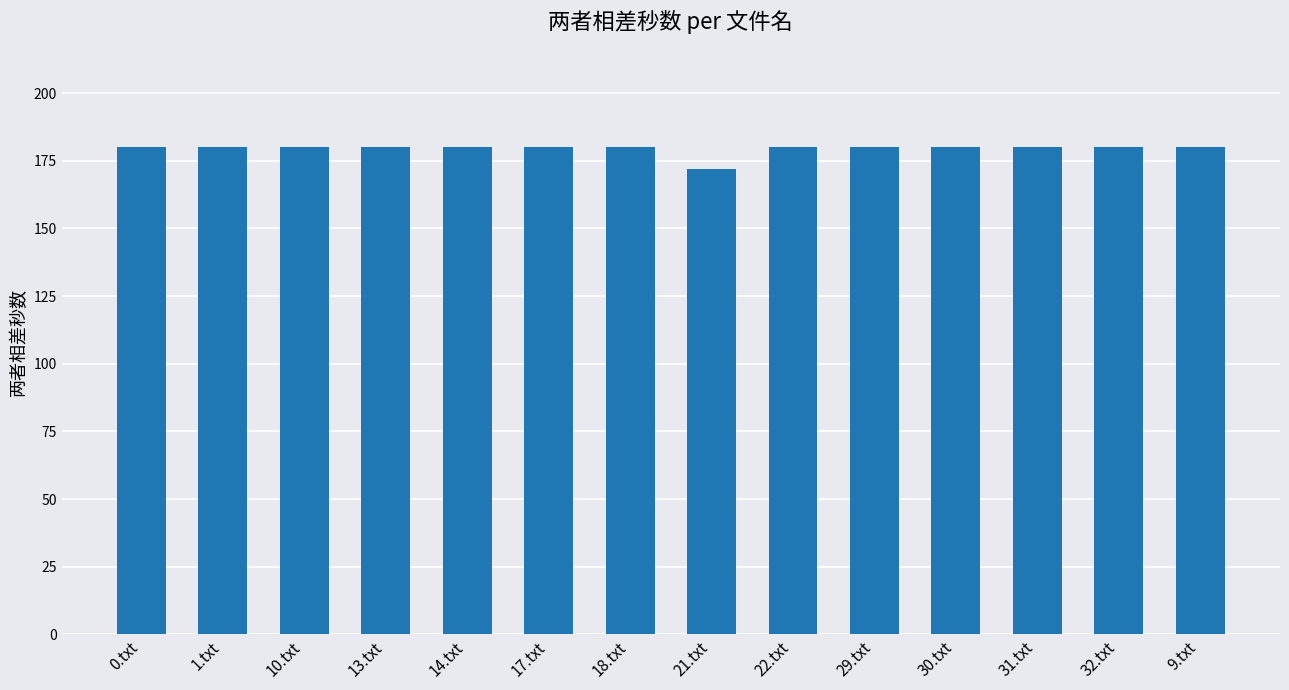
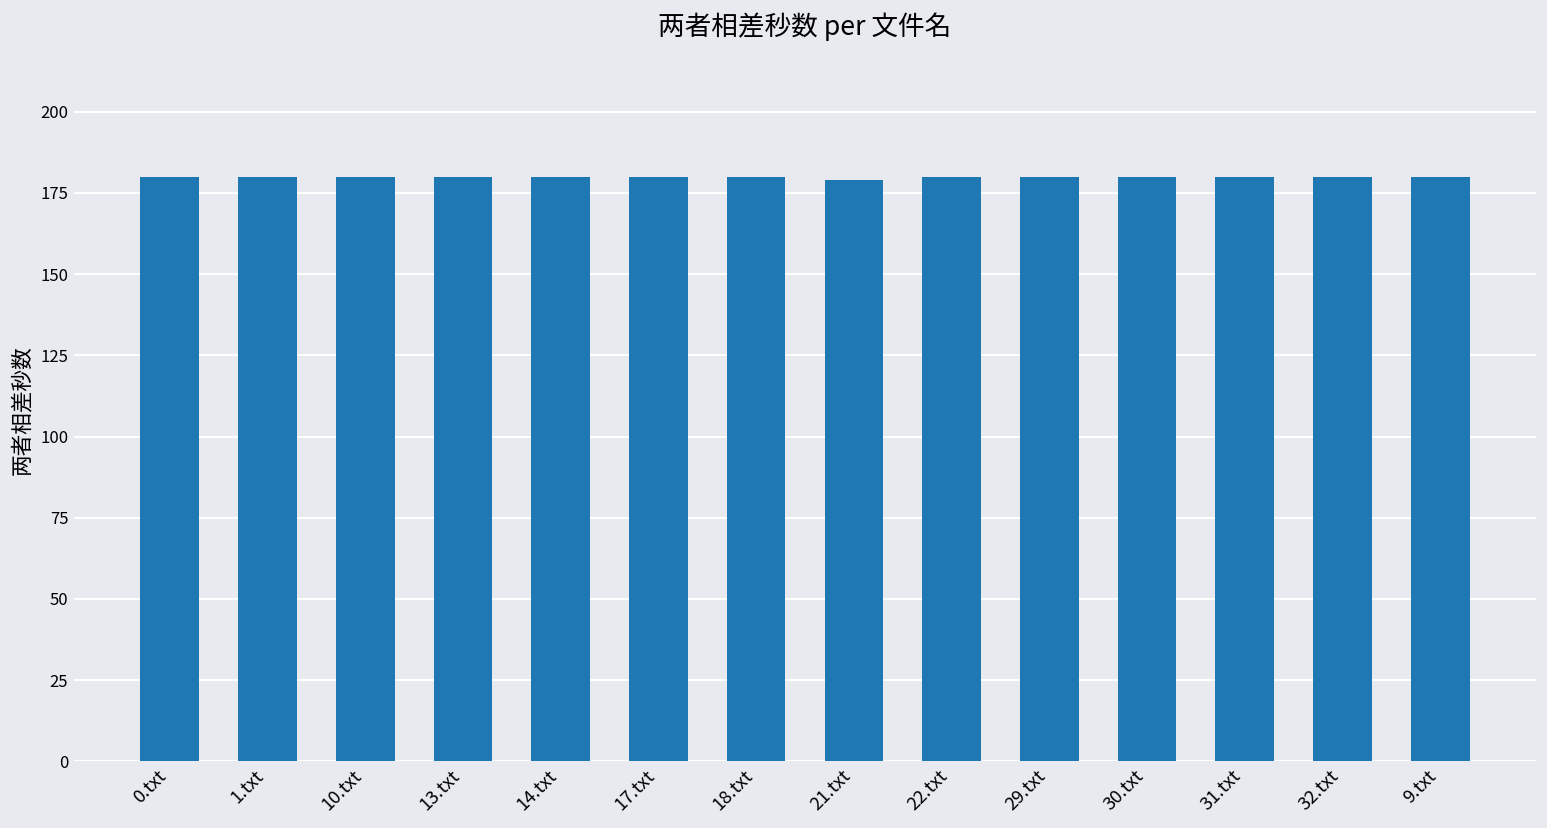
21.txt: 172 -> 179
